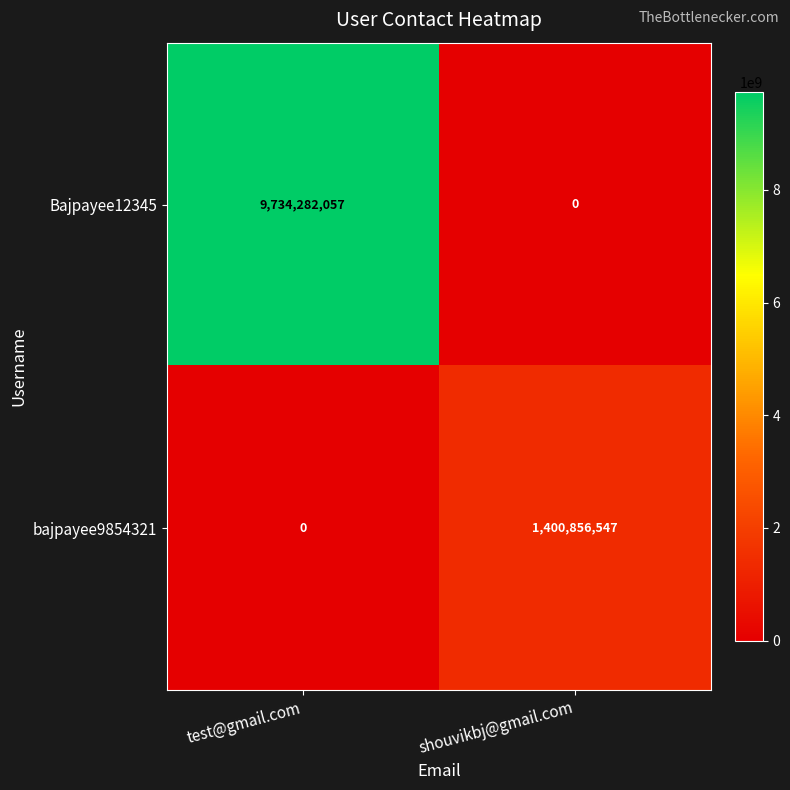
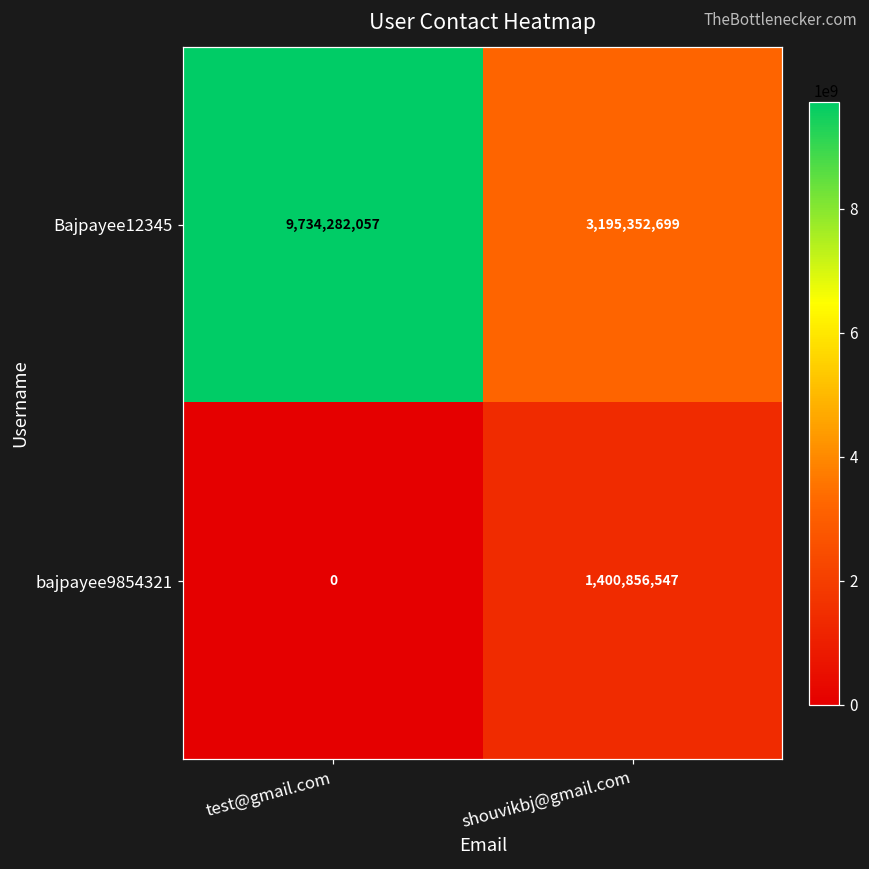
Bajpayee12345, shouvikbj@gmail.com: 0 -> 3,195,352,699
